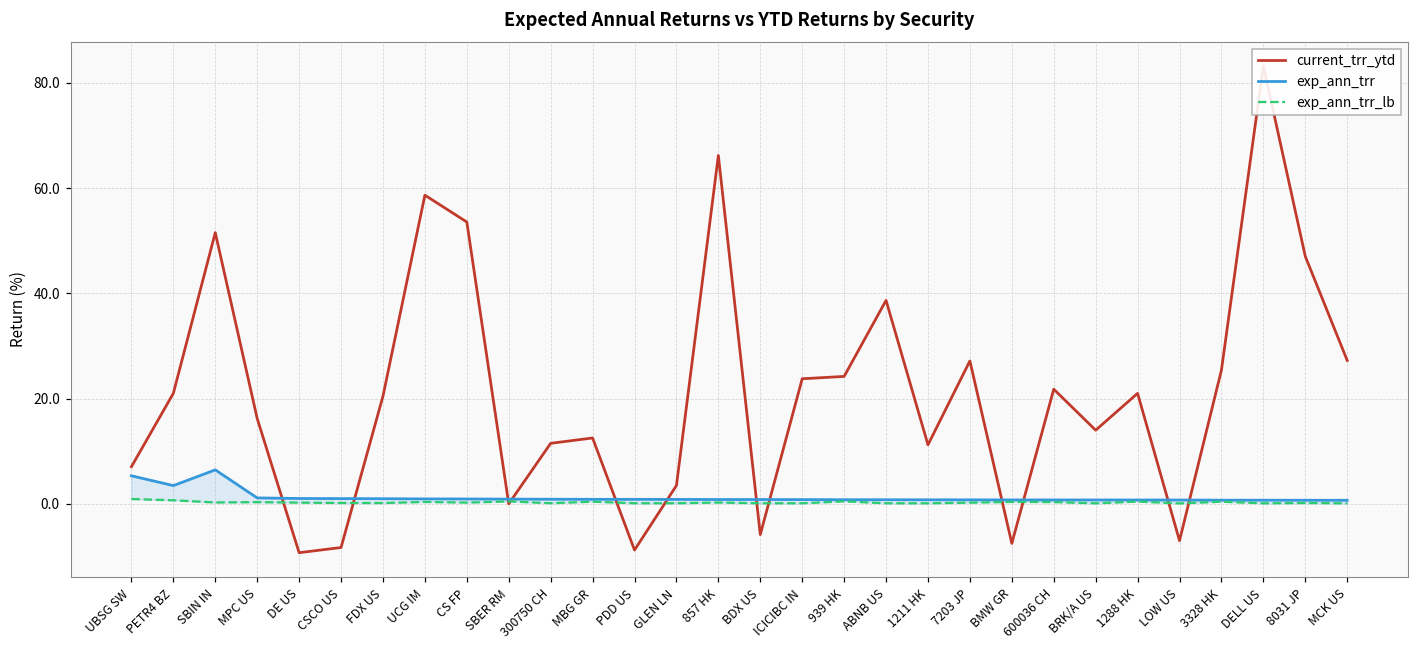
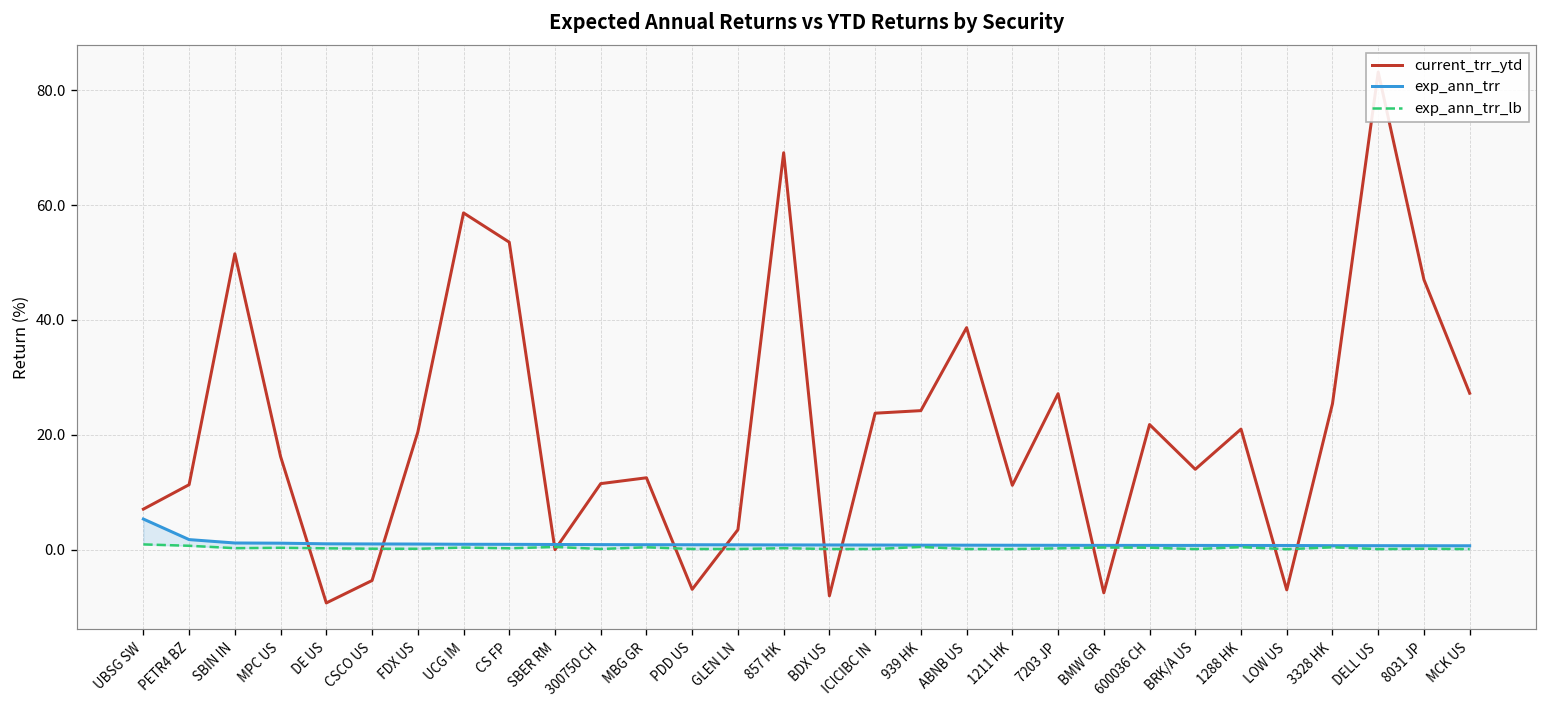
current_trr_ytd, PETR4 BZ: 21 -> 11
exp_ann_trr, PETR4 BZ: 3 -> 2
exp_ann_trr, SBIN IN: 6 -> 1
current_trr_ytd, CSCO US: -8 -> -5
current_trr_ytd, PDD US: -9 -> -7
current_trr_ytd, 857 HK: 66 -> 69
current_trr_ytd, BDX US: -6 -> -8
